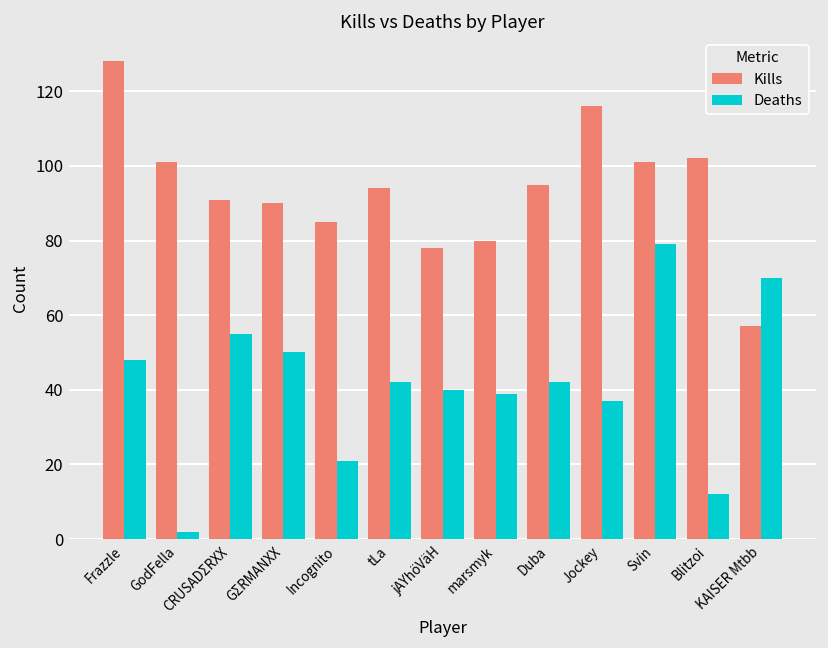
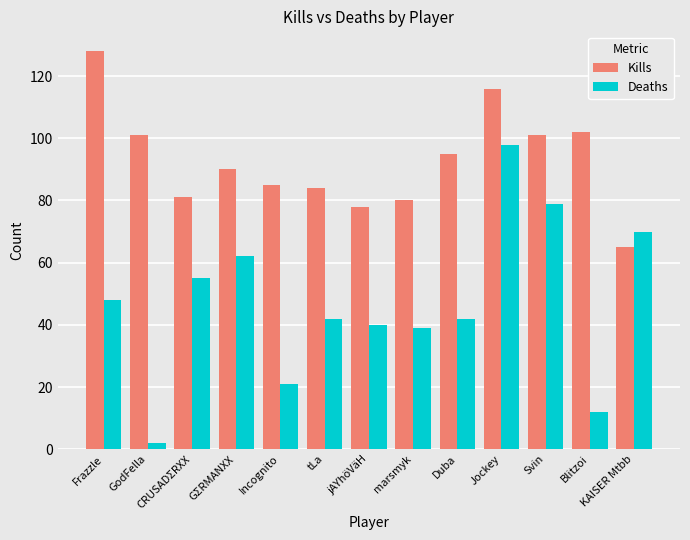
Kills, CRUSADΣRXX: 91 -> 81
Deaths, GΣRMANXX: 50 -> 62
Kills, tLa: 94 -> 84
Deaths, Jockey: 37 -> 98
Kills, KAISER Mtbb: 57 -> 65
